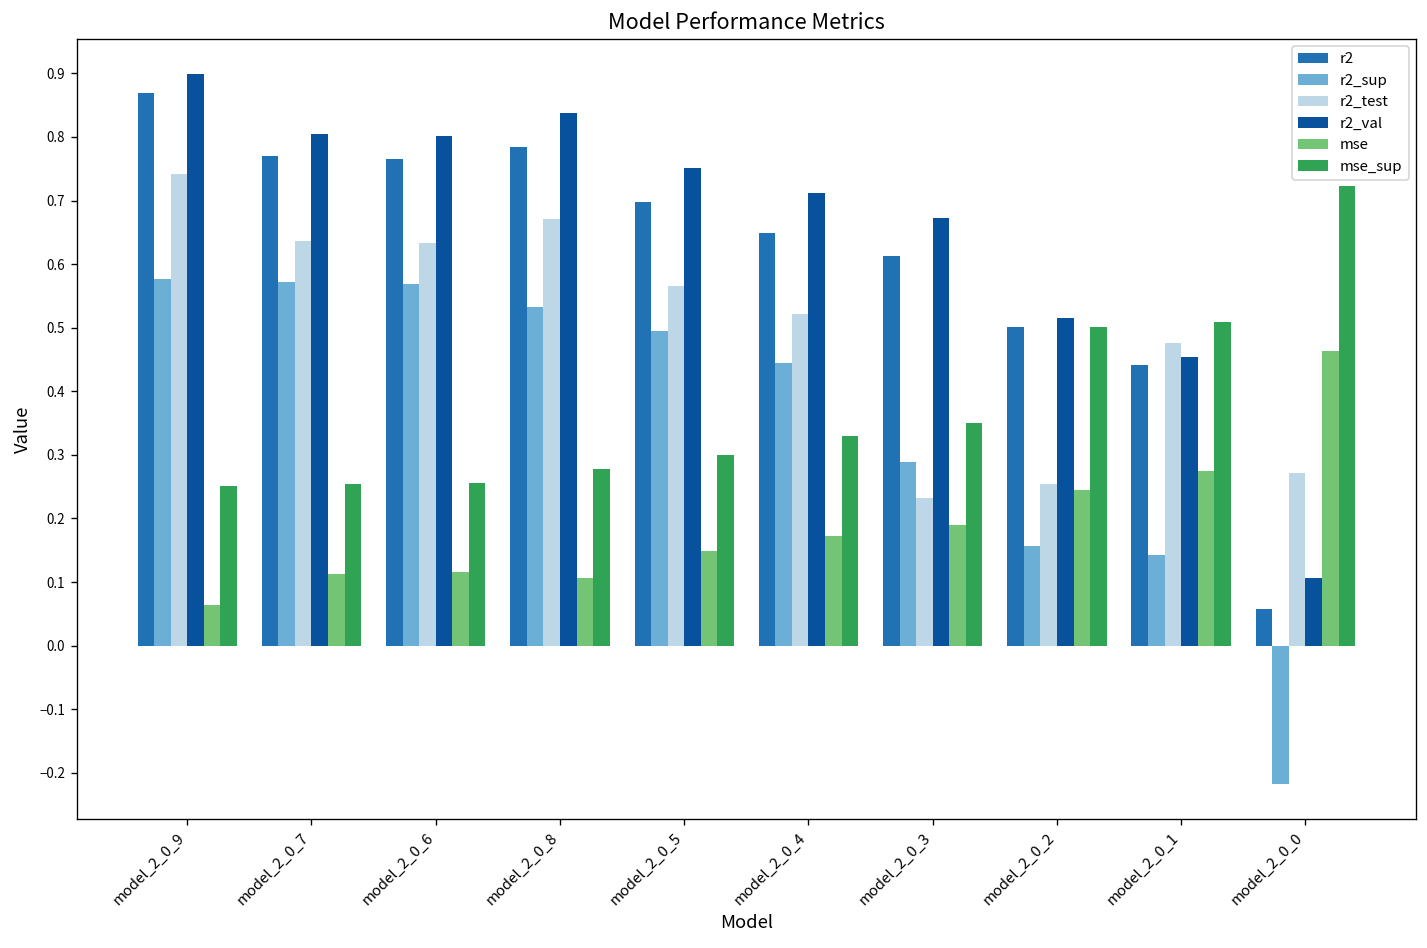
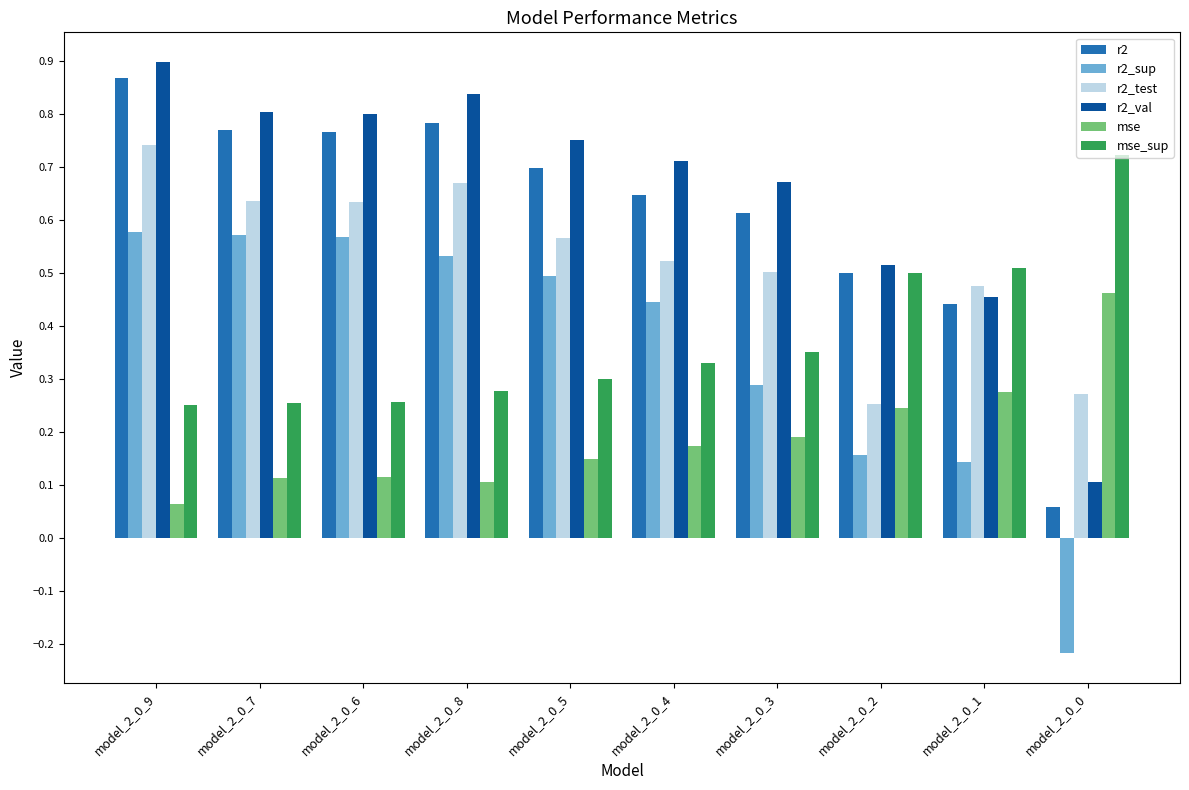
r2_test, model_2_0_3: 0.23 -> 0.50
